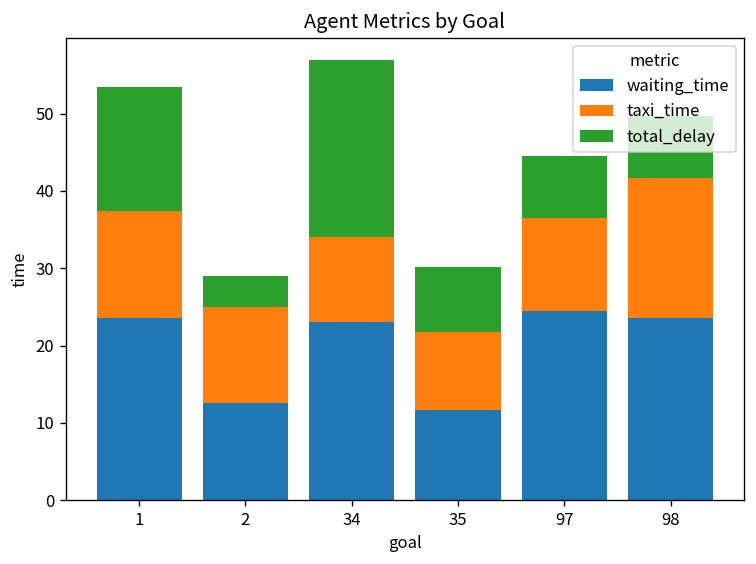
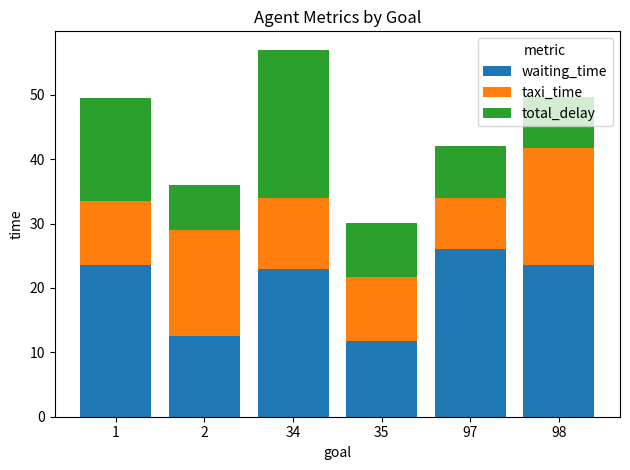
taxi_time, 1: 14 -> 10
taxi_time, 2: 13 -> 17
total_delay, 2: 4 -> 7
waiting_time, 97: 25 -> 26
taxi_time, 97: 12 -> 8
